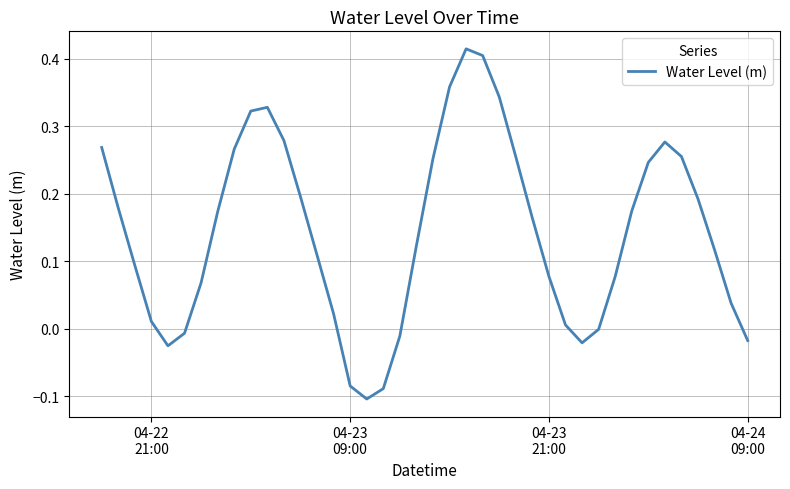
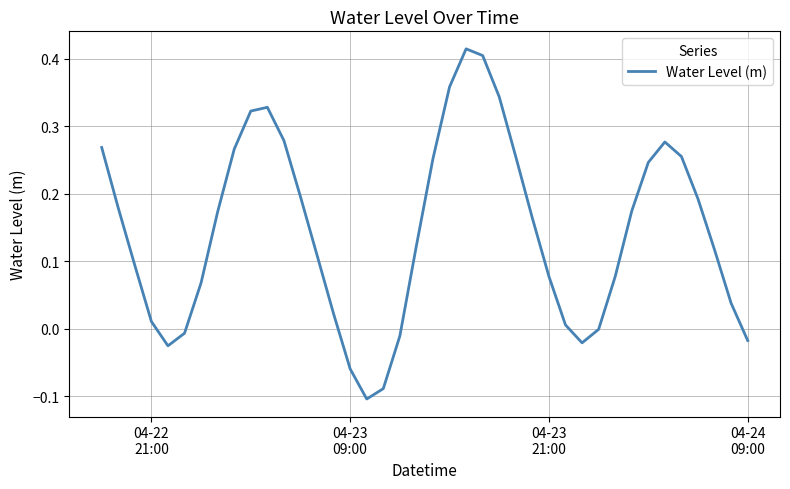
04-23 09:00: -0.08 -> -0.06
